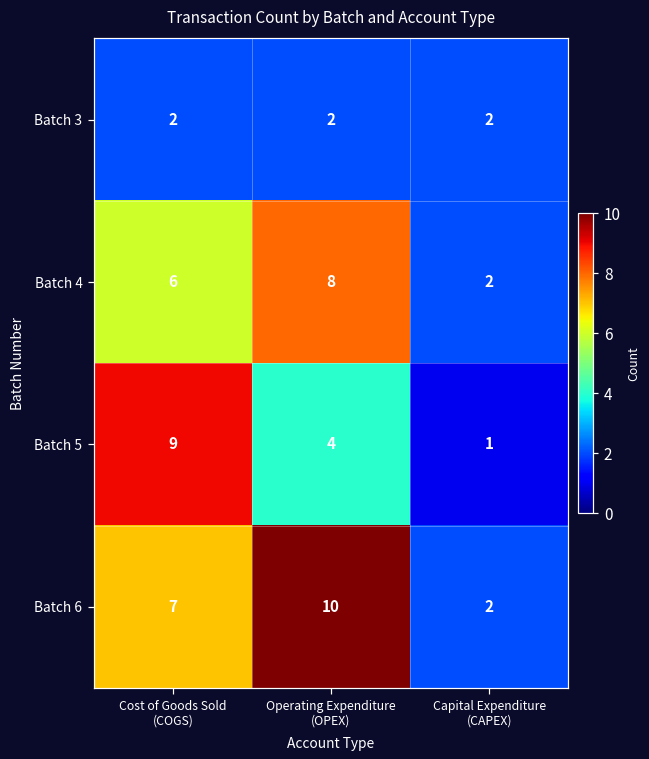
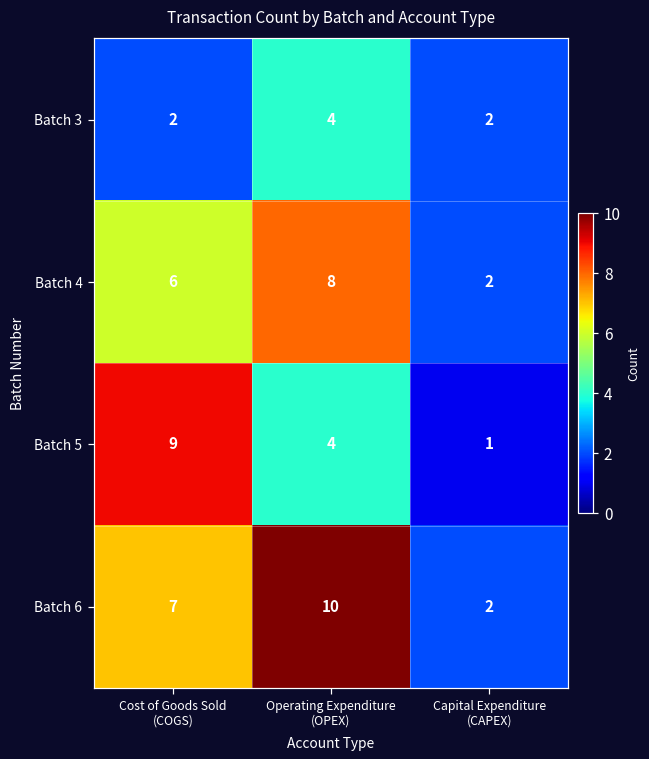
Batch 3, Operating Expenditure (OPEX): 2 -> 4
